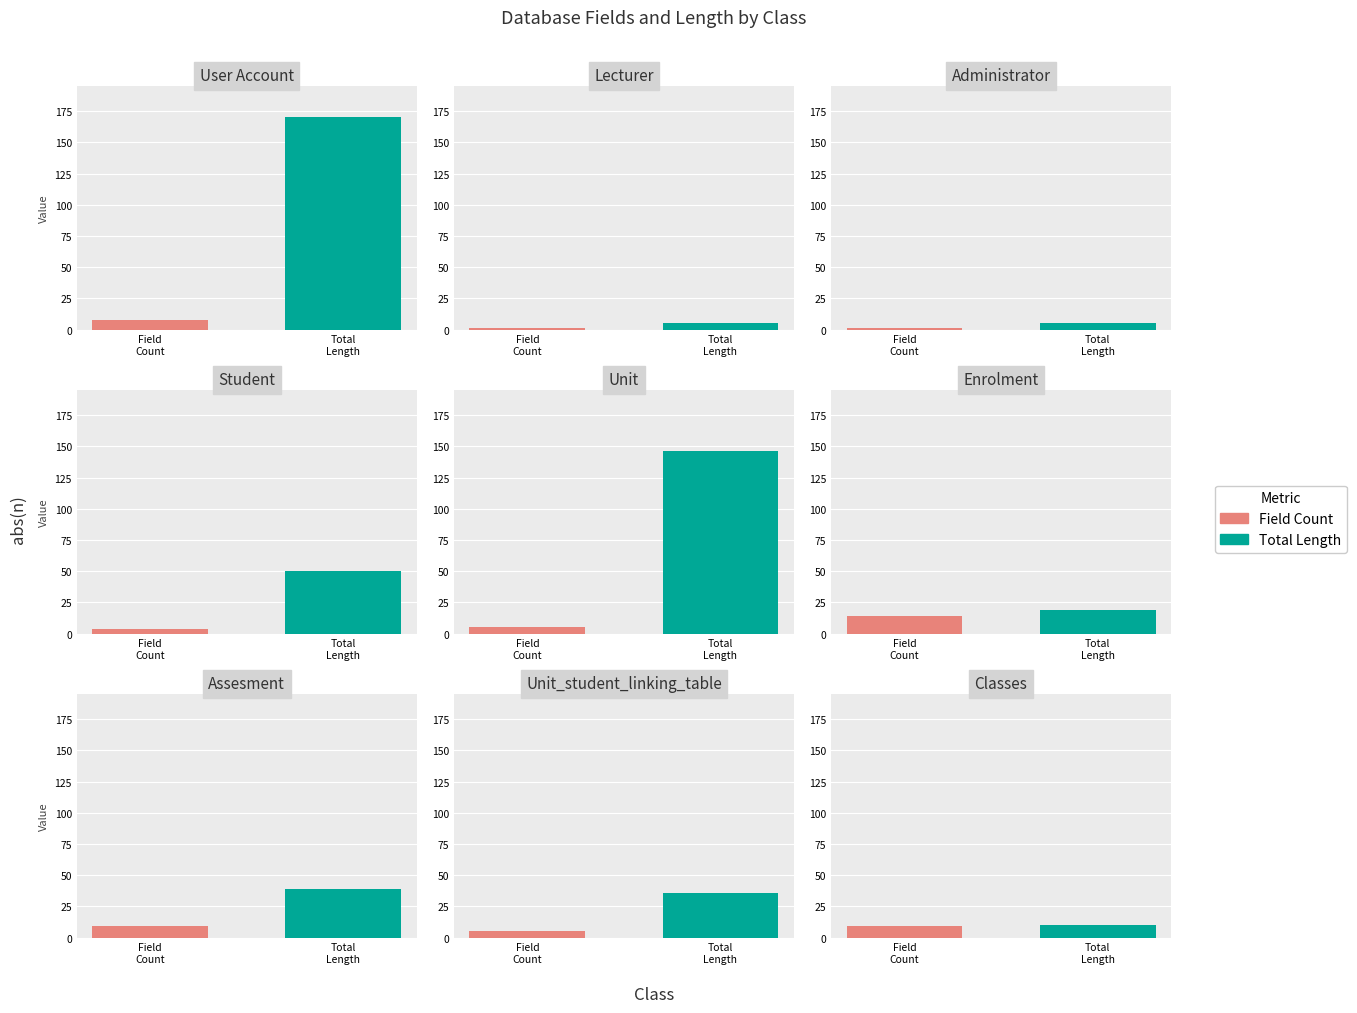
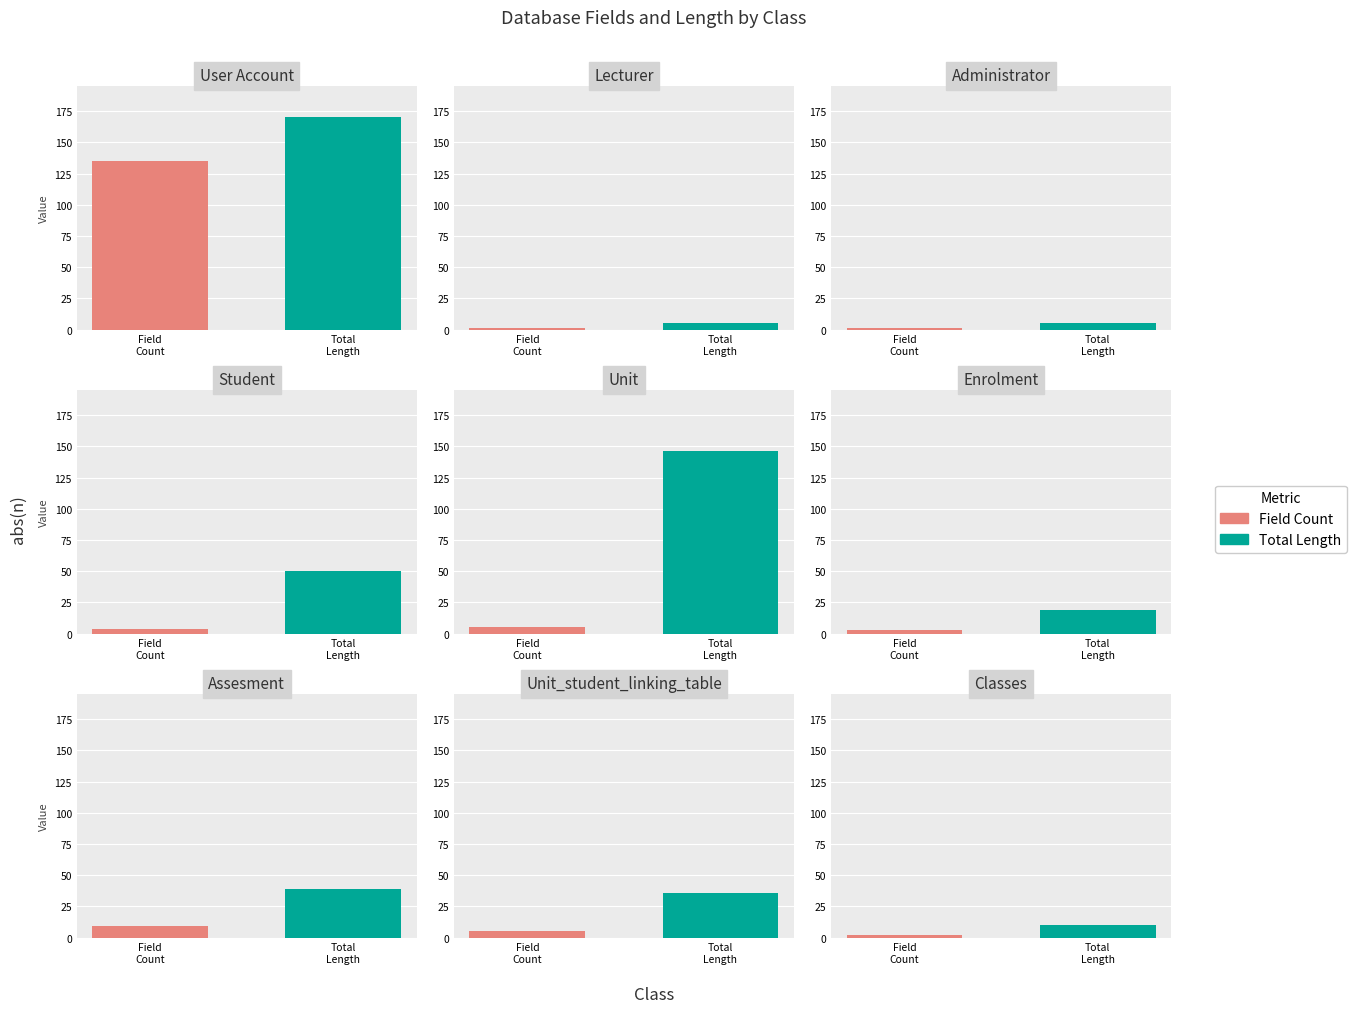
User Account, Field Count: 8 -> 135
Enrolment, Field Count: 14 -> 3
Classes, Field Count: 9 -> 2
